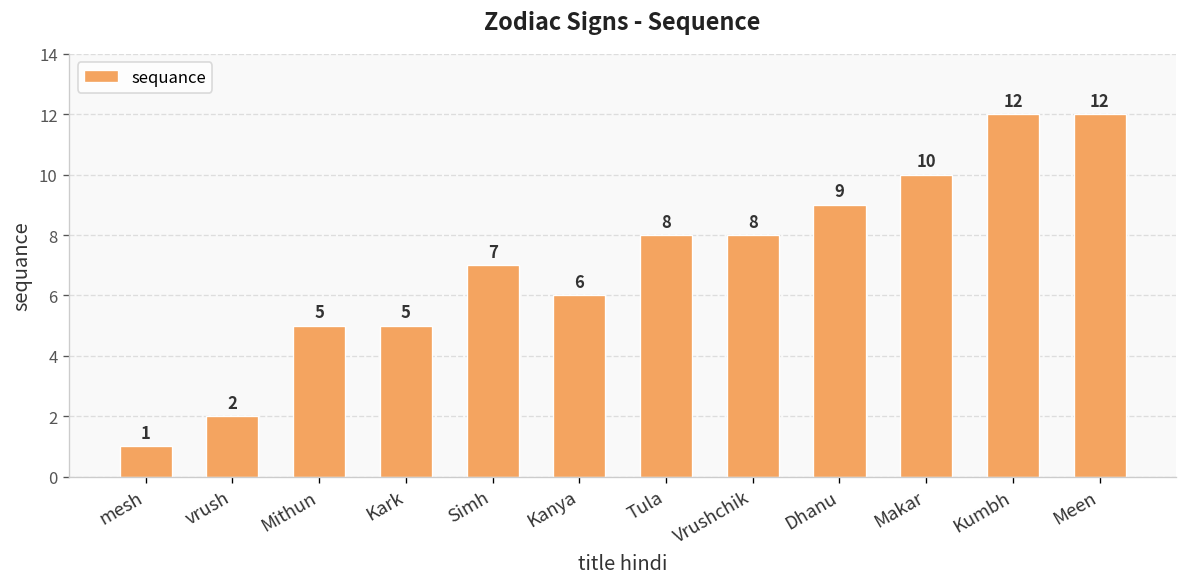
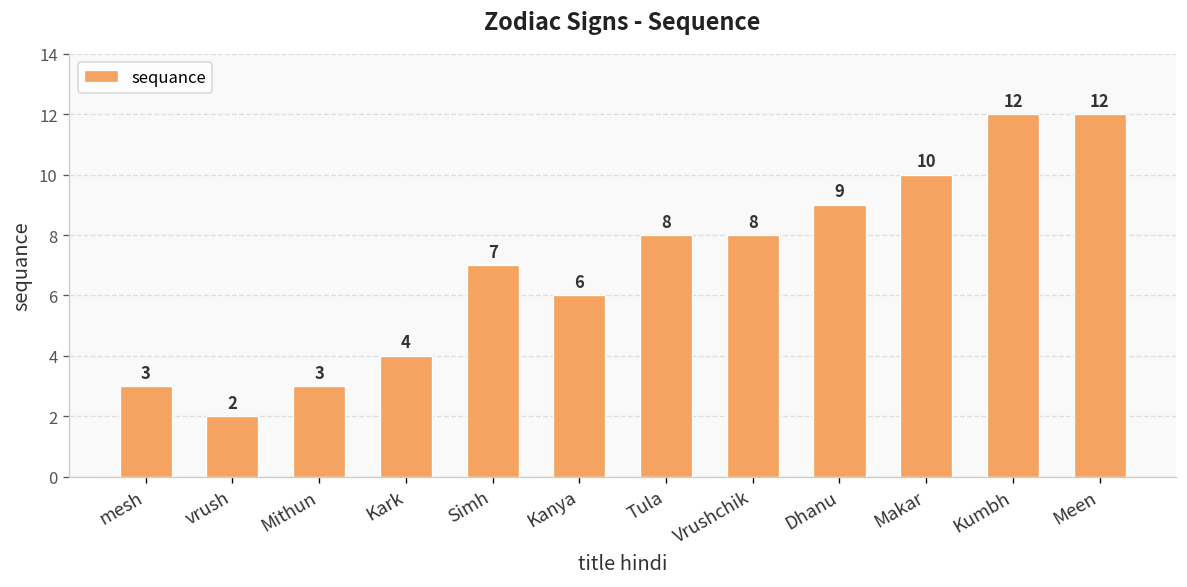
mesh: 1 -> 3
Mithun: 5 -> 3
Kark: 5 -> 4
